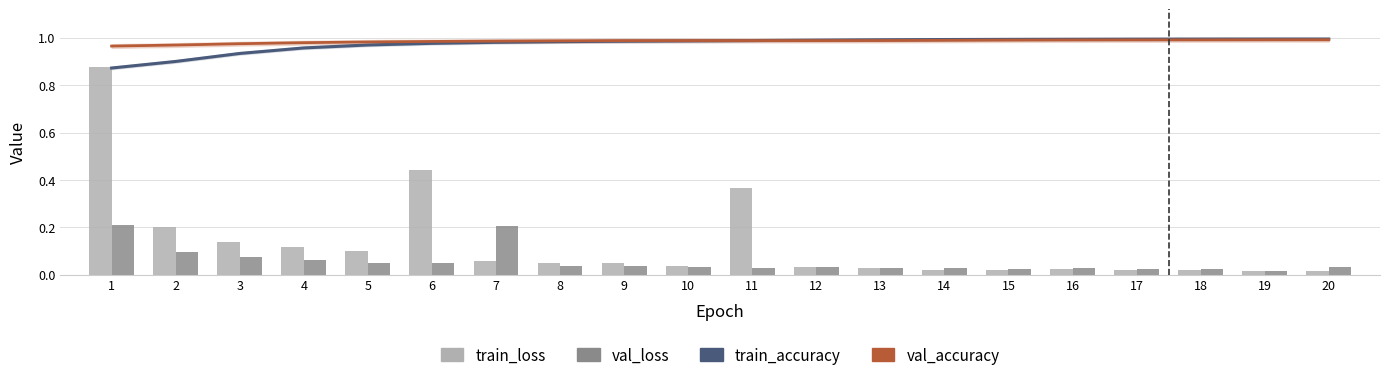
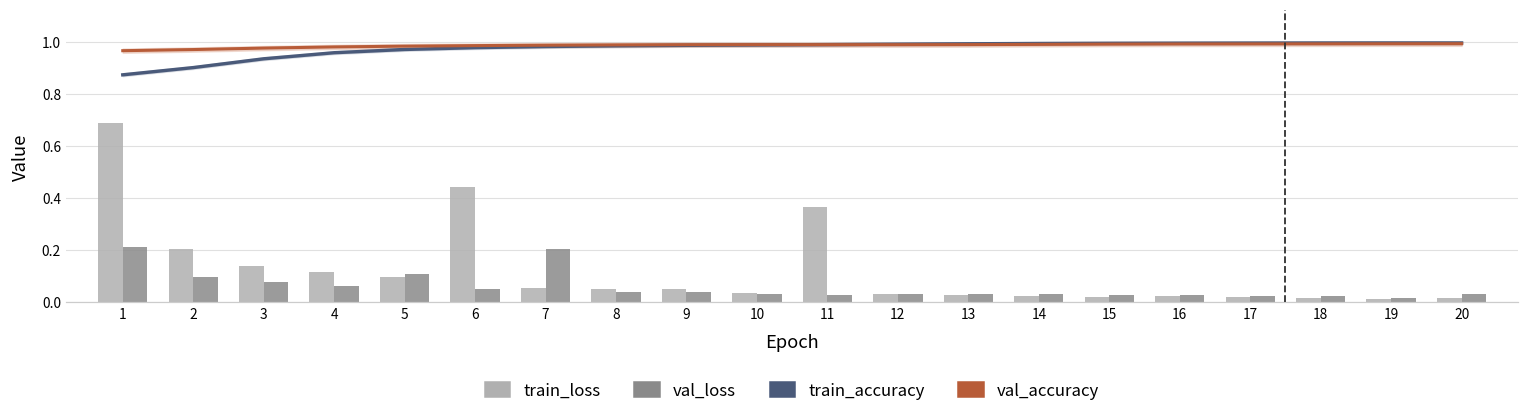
train_loss, 1: 0.88 -> 0.69
val_loss, 5: 0.05 -> 0.11
